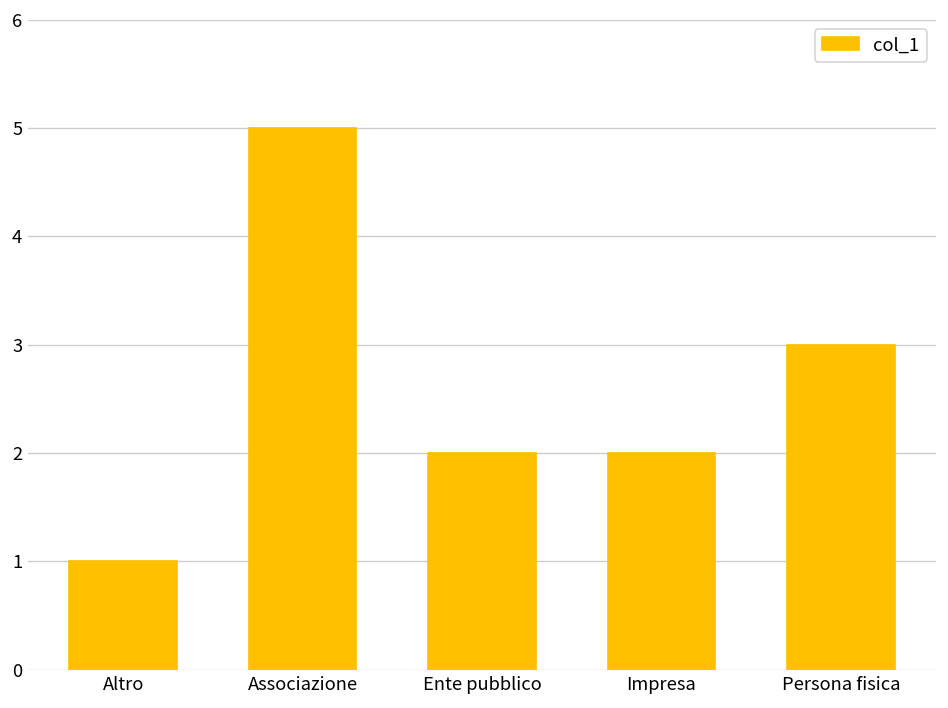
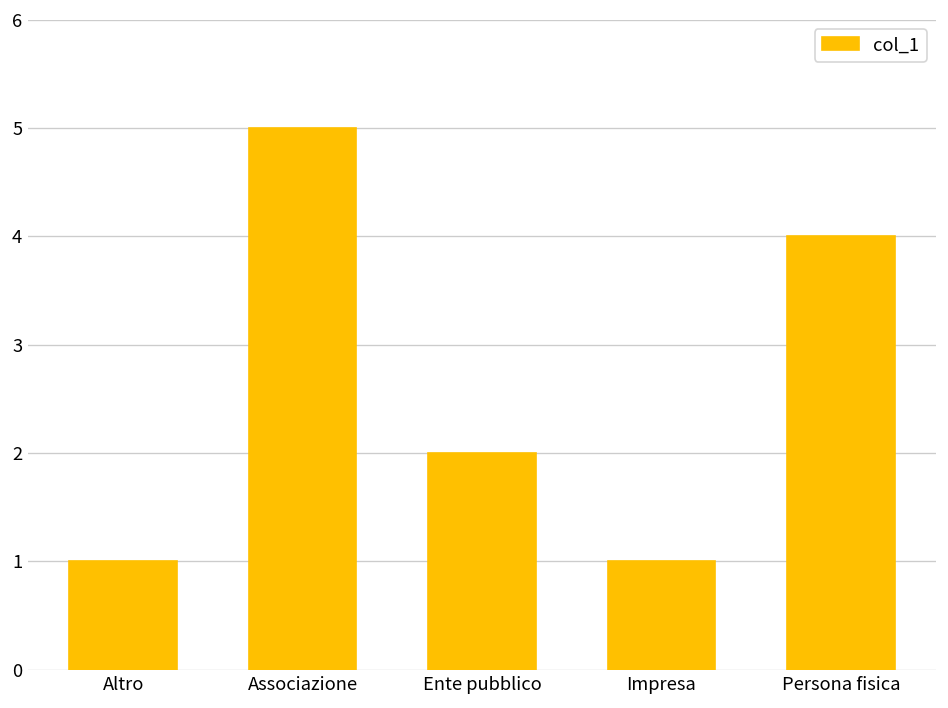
Impresa: 2 -> 1
Persona fisica: 3 -> 4
